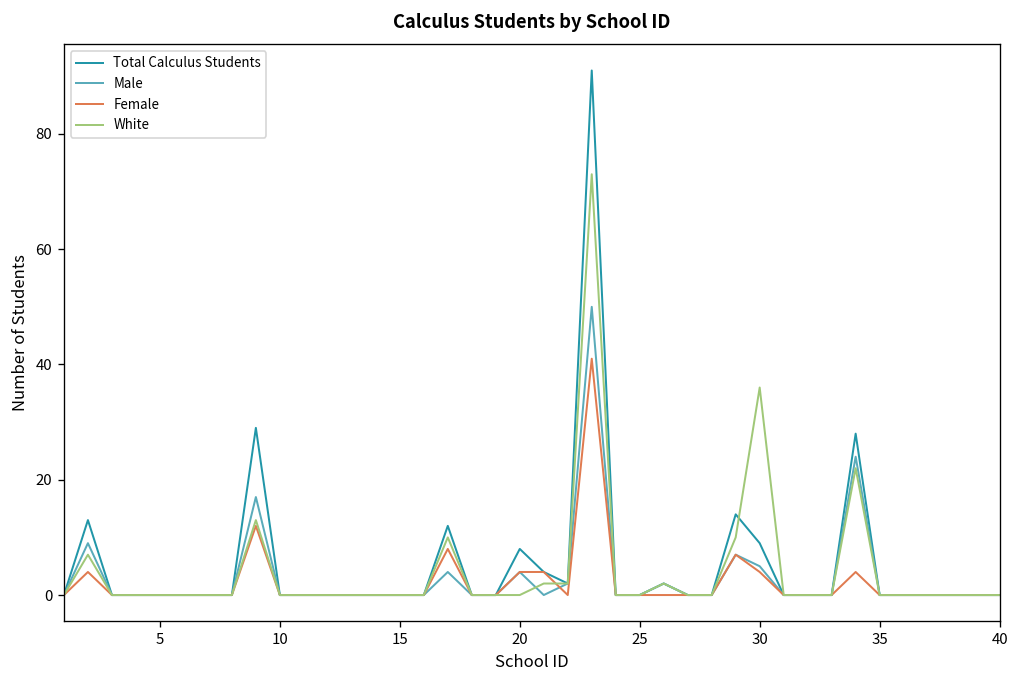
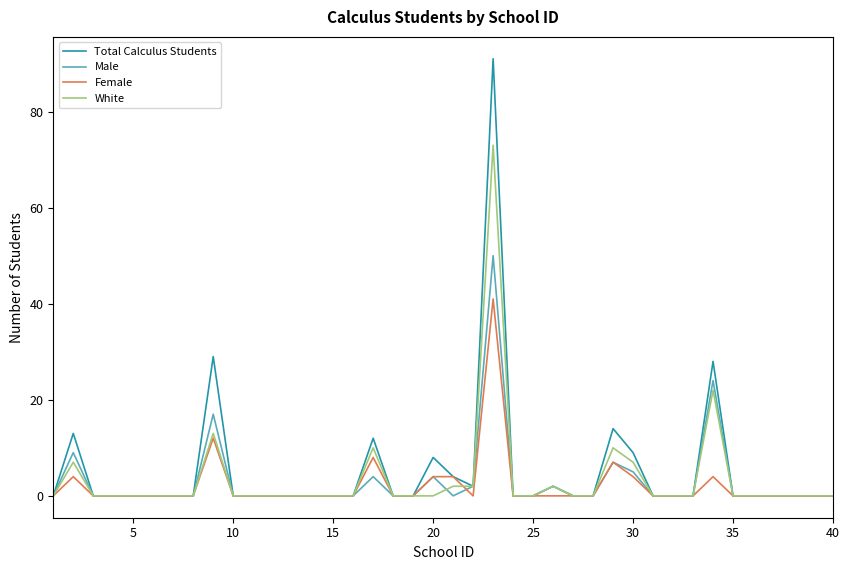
White, 30: 36 -> 7
